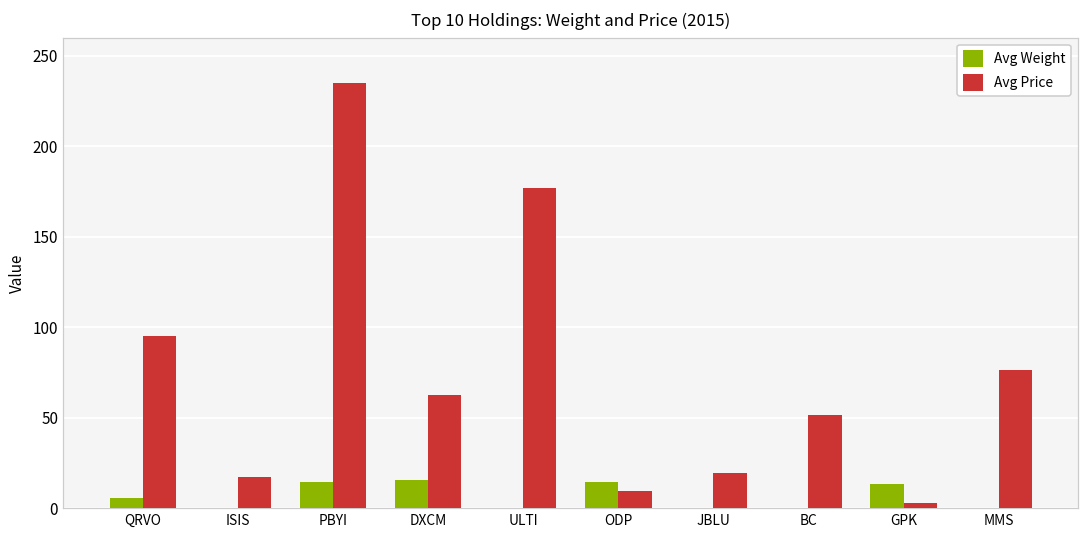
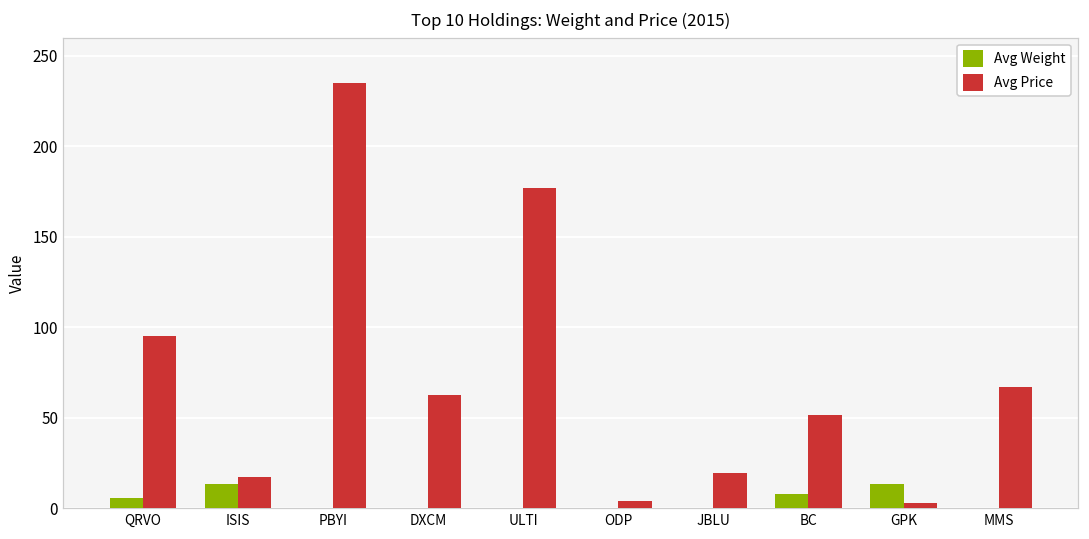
Avg Weight, ISIS: 0 -> 13
Avg Weight, PBYI: 14 -> 0
Avg Weight, DXCM: 16 -> 0
Avg Weight, ODP: 14 -> 0
Avg Price, ODP: 9 -> 4
Avg Weight, BC: 0 -> 8
Avg Price, MMS: 76 -> 67
